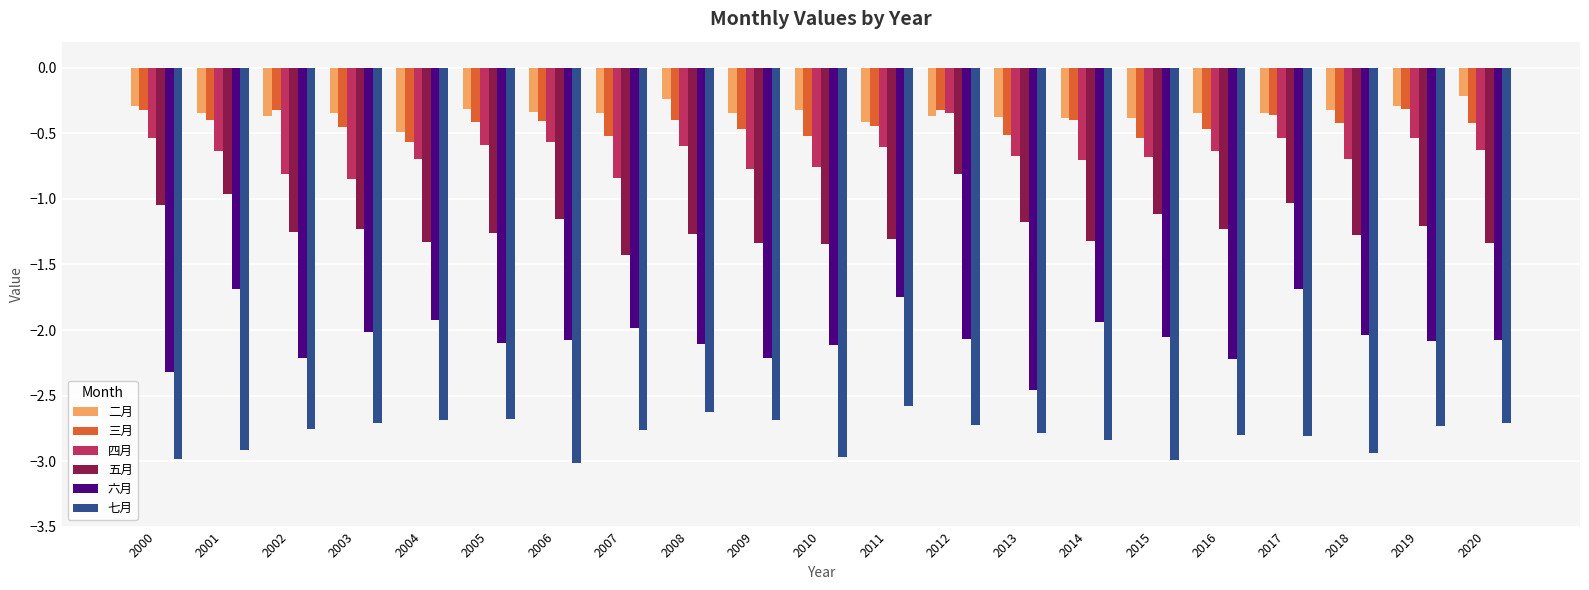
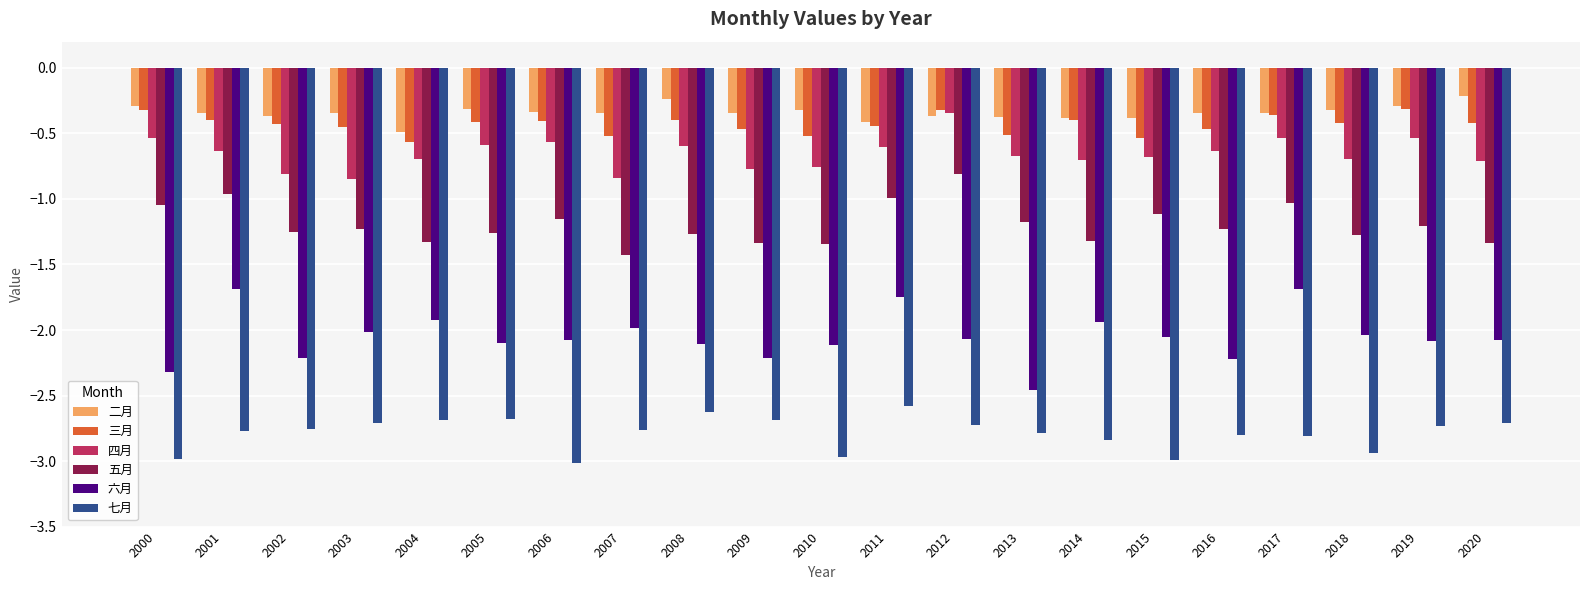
七月, 2001: -2.92 -> -2.77
三月, 2002: -0.32 -> -0.43
五月, 2011: -1.31 -> -1.00
四月, 2020: -0.63 -> -0.71
